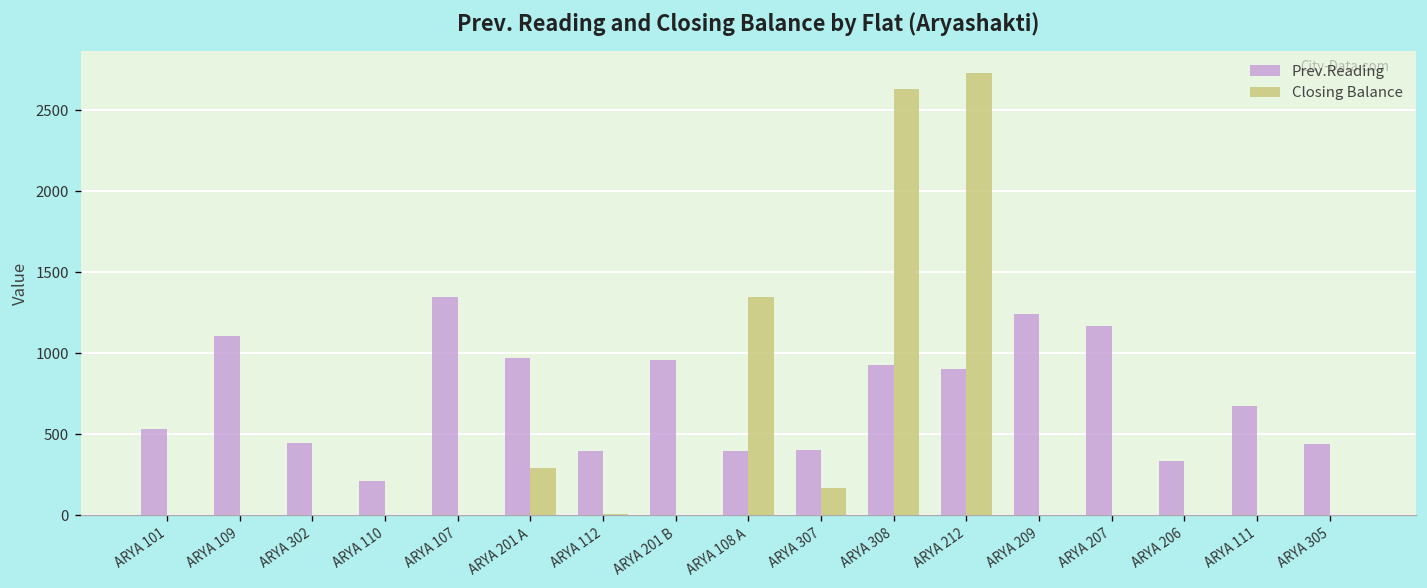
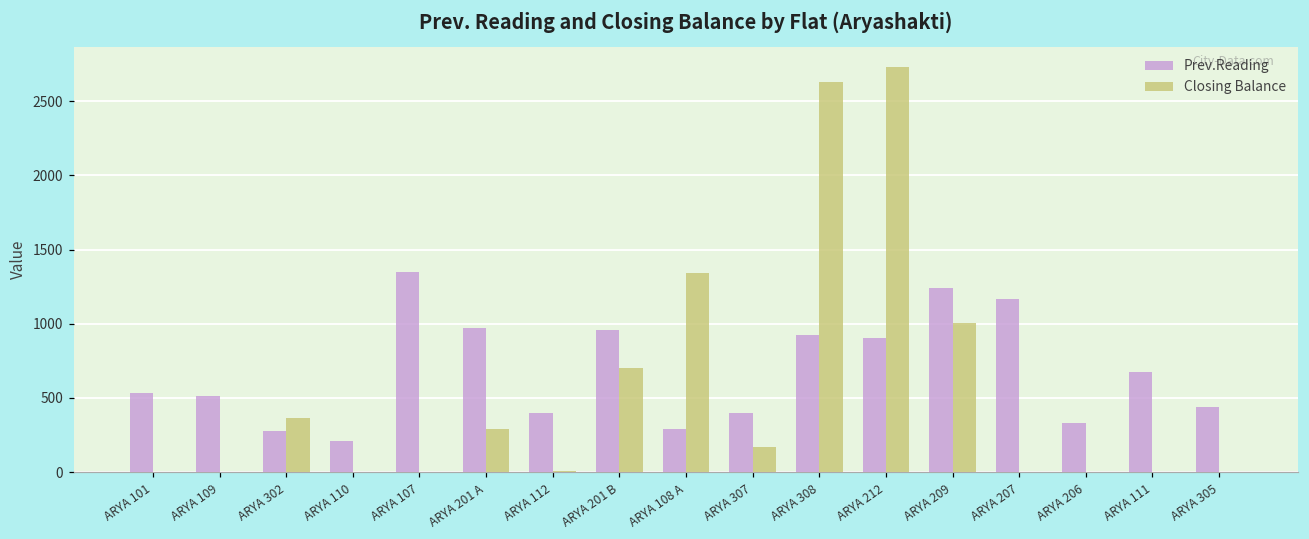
Prev.Reading, ARYA 109: 1100 -> 510
Prev.Reading, ARYA 302: 440 -> 280
Closing Balance, ARYA 302: 0 -> 370
Closing Balance, ARYA 201 B: 0 -> 700
Prev.Reading, ARYA 108 A: 400 -> 290
Closing Balance, ARYA 209: 0 -> 1000
